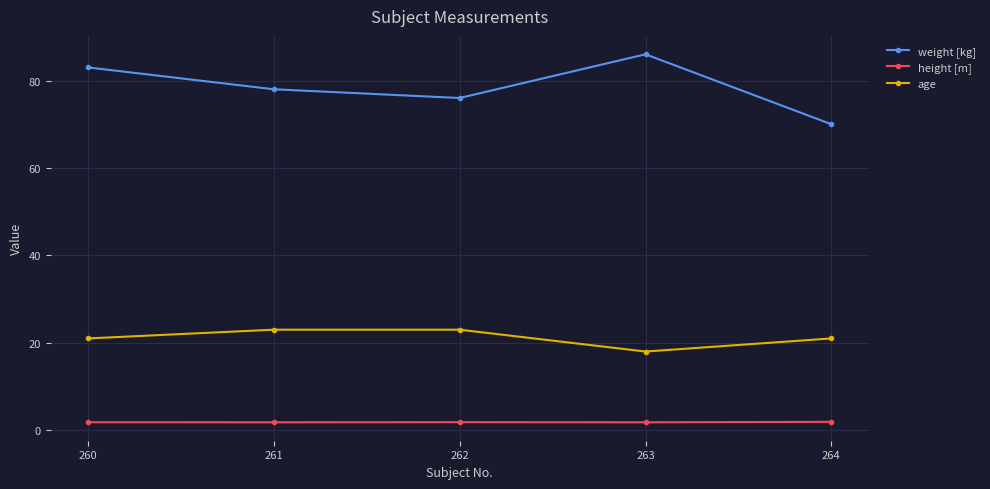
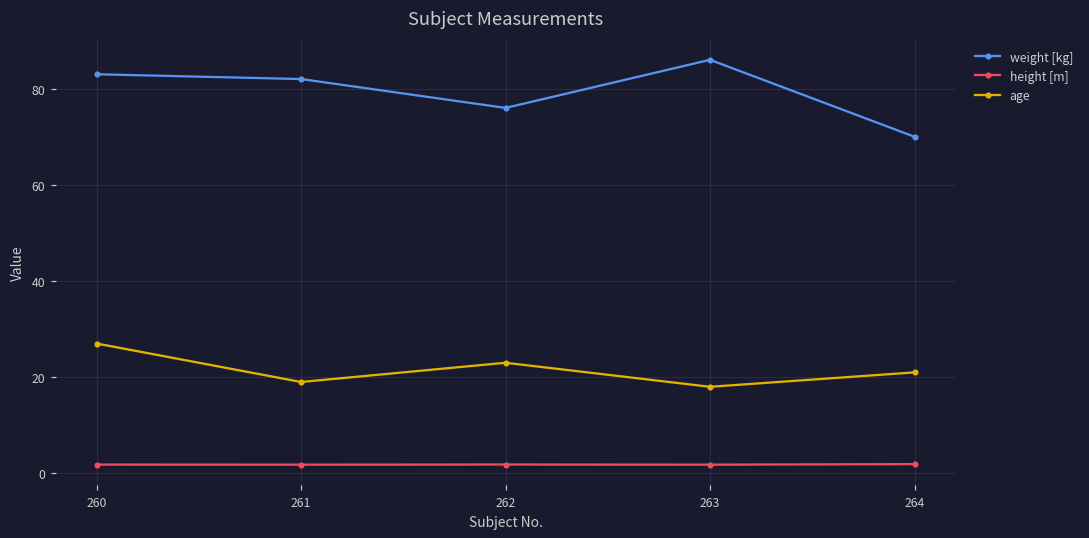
age, 260: 21 -> 27
weight [kg], 261: 78 -> 82
age, 261: 23 -> 19
